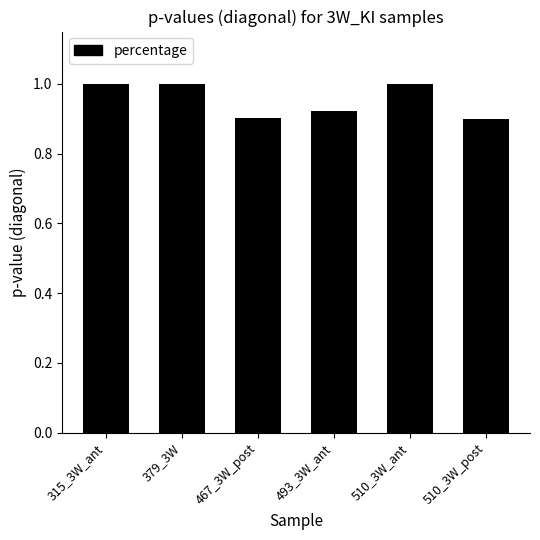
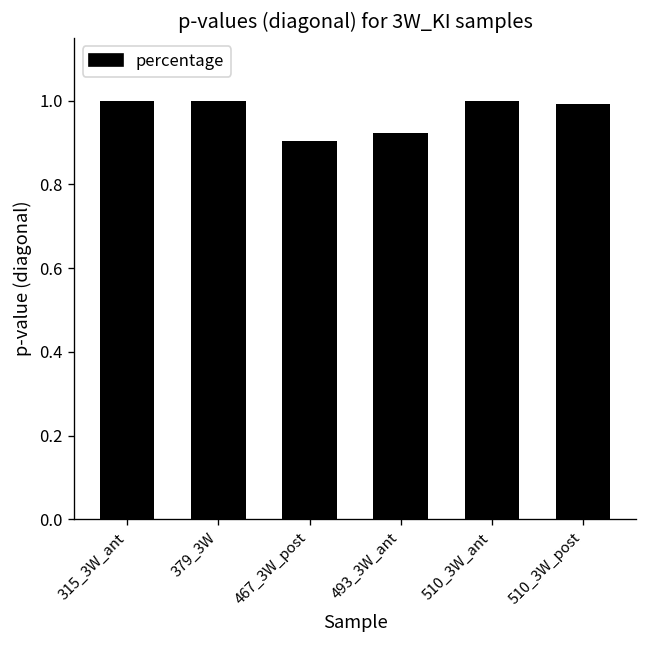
510_3W_post: 0.90 -> 0.99
